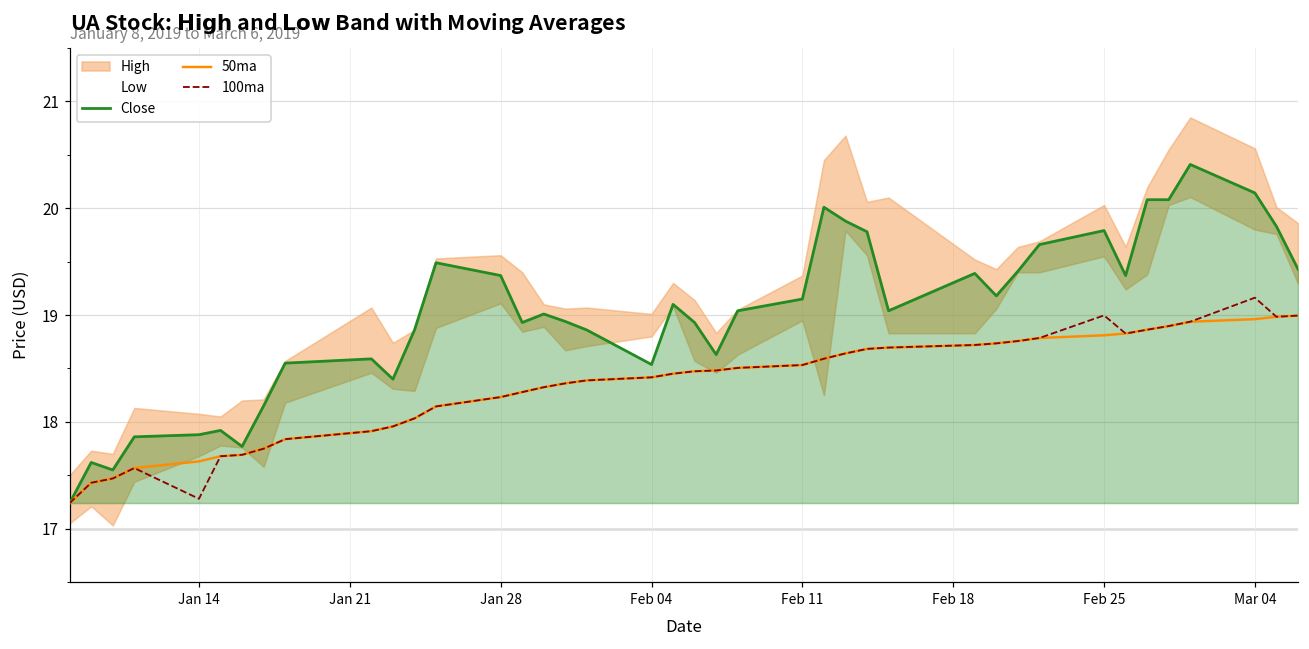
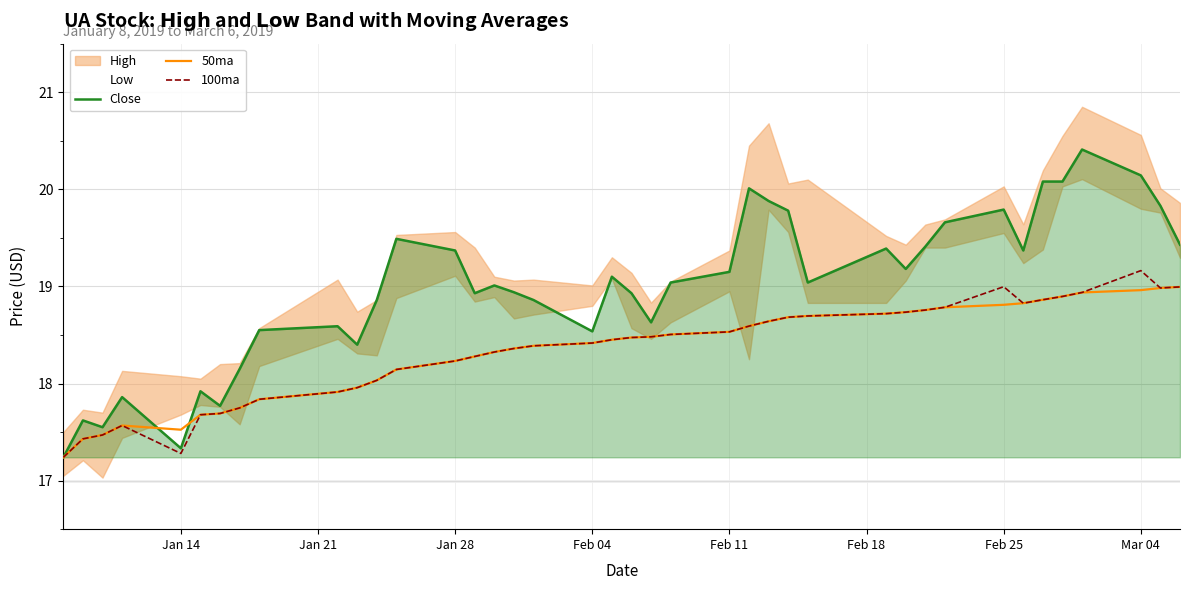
Close, Jan 14: 17.9 -> 17.3
50ma, Jan 14: 17.6 -> 17.5
